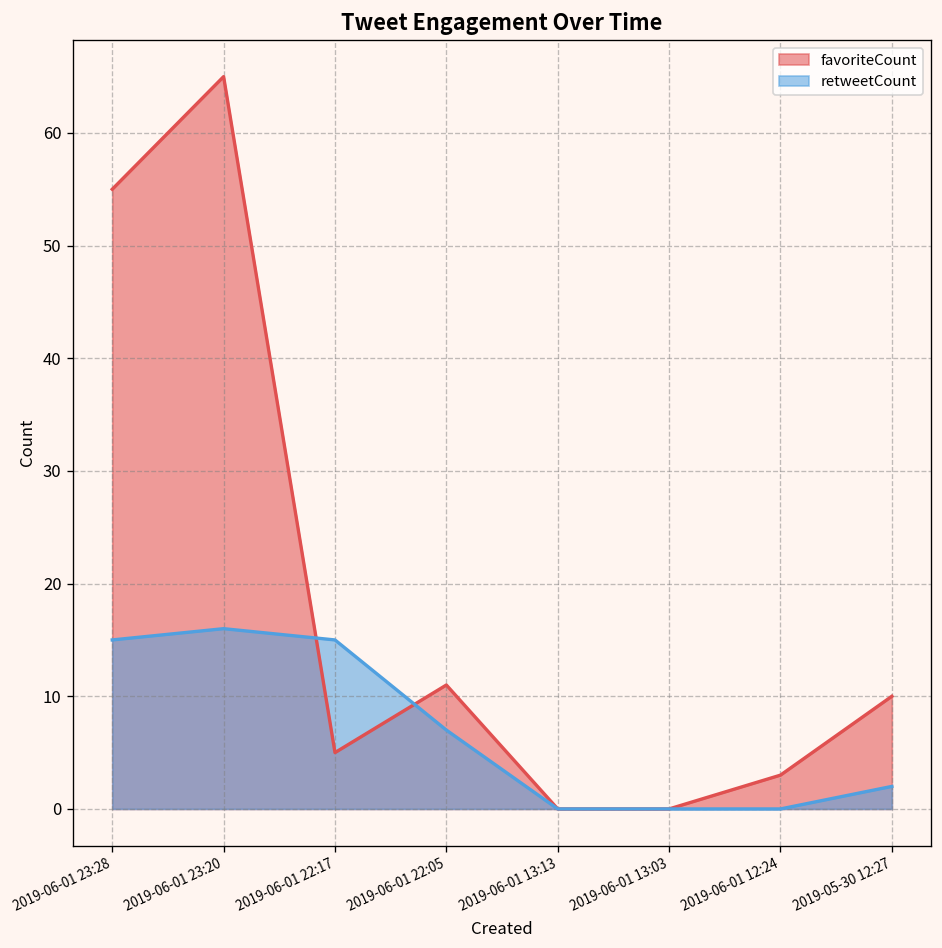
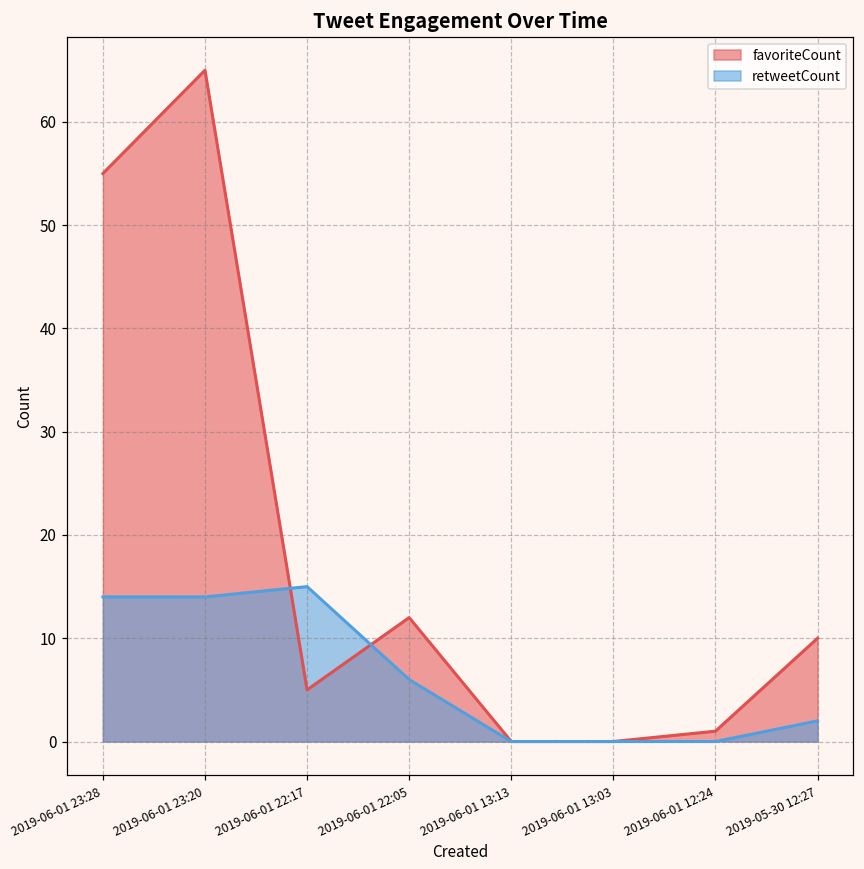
retweetCount, 2019-06-01 23:28: 15 -> 14
retweetCount, 2019-06-01 23:20: 16 -> 14
favoriteCount, 2019-06-01 22:05: 11 -> 12
retweetCount, 2019-06-01 22:05: 7 -> 6
favoriteCount, 2019-06-01 12:24: 3 -> 1
